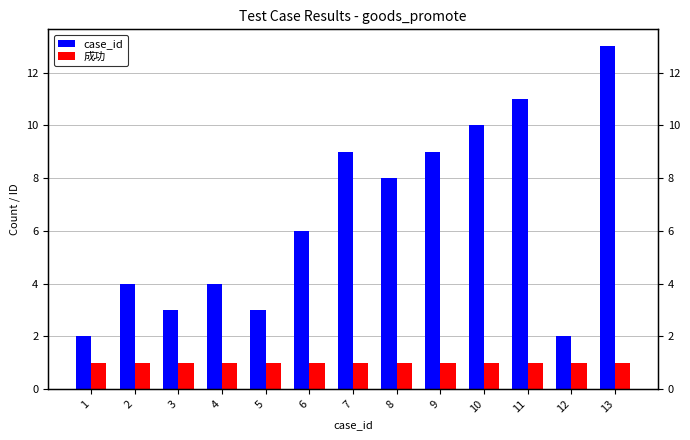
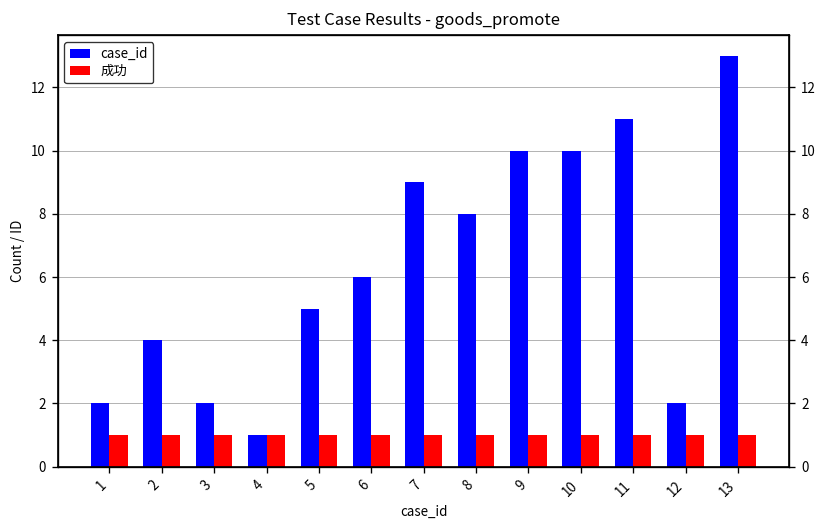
case_id, 3: 3 -> 2
case_id, 4: 4 -> 1
case_id, 5: 3 -> 5
case_id, 9: 9 -> 10
